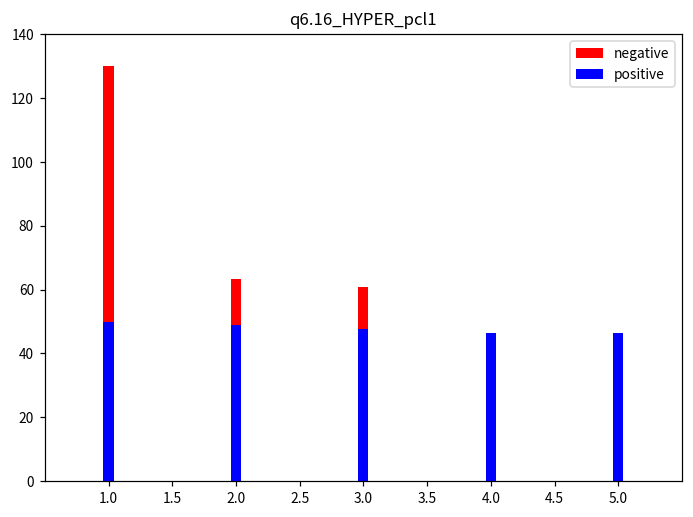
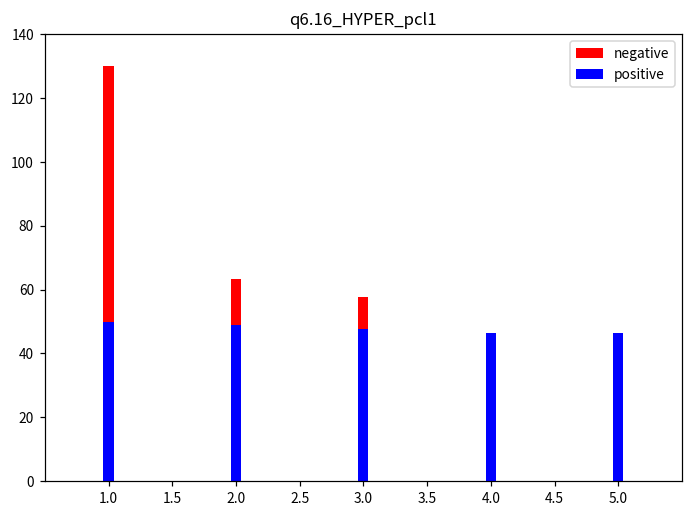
negative, 3.0: 61 -> 58
